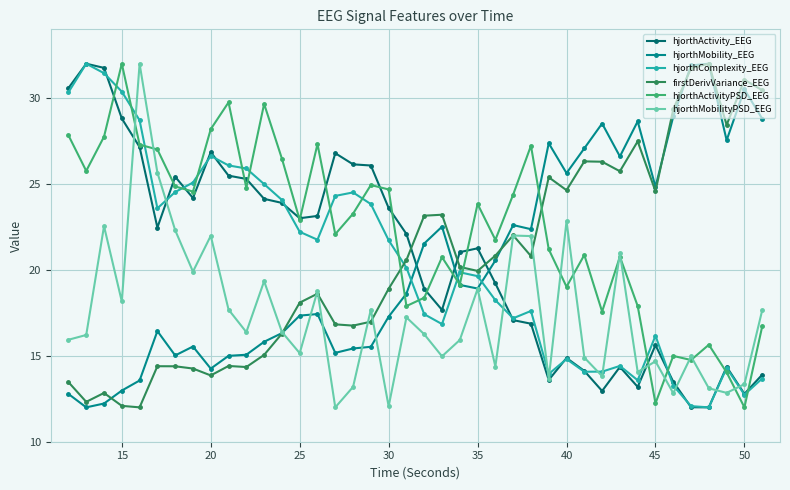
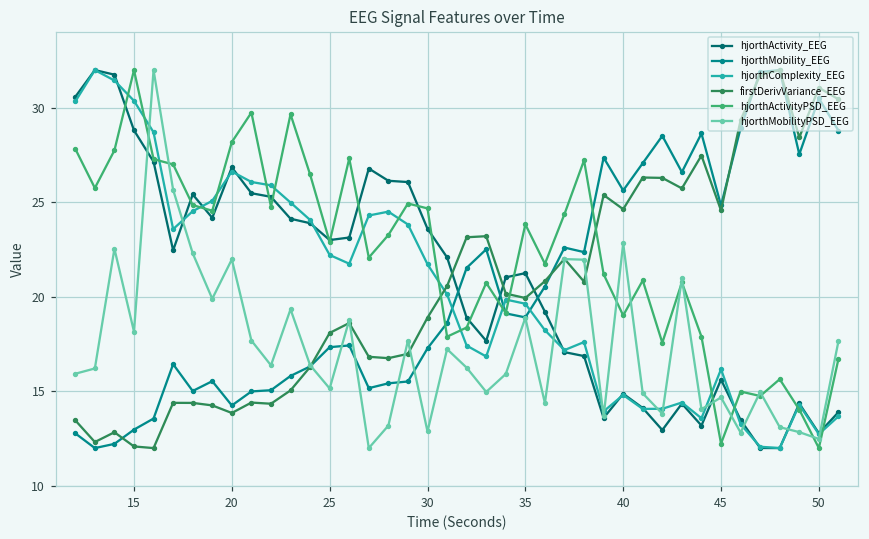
hjorthMobilityPSD_EEG, 30: 12.1 -> 12.9
hjorthMobilityPSD_EEG, 50: 13.3 -> 12.5
